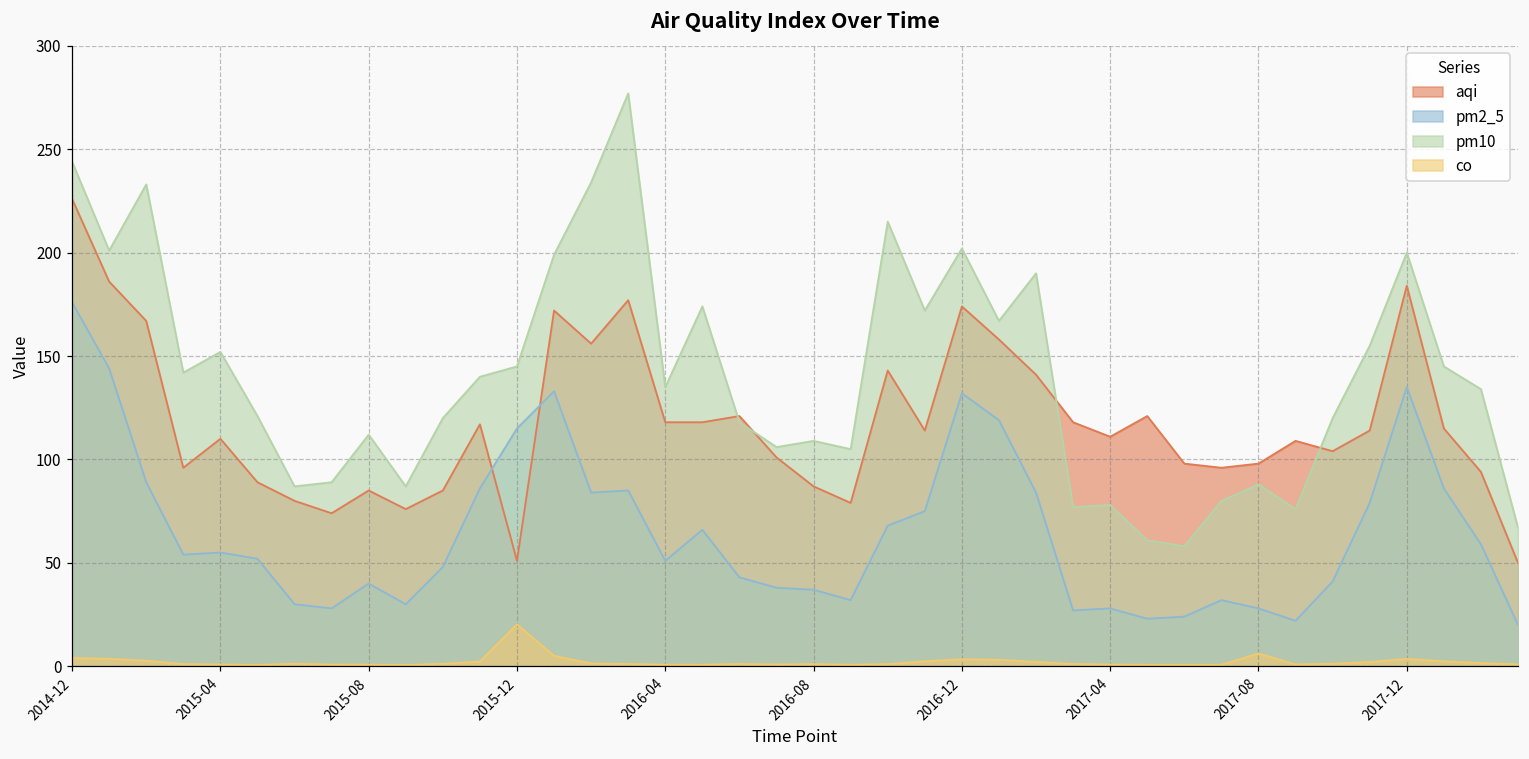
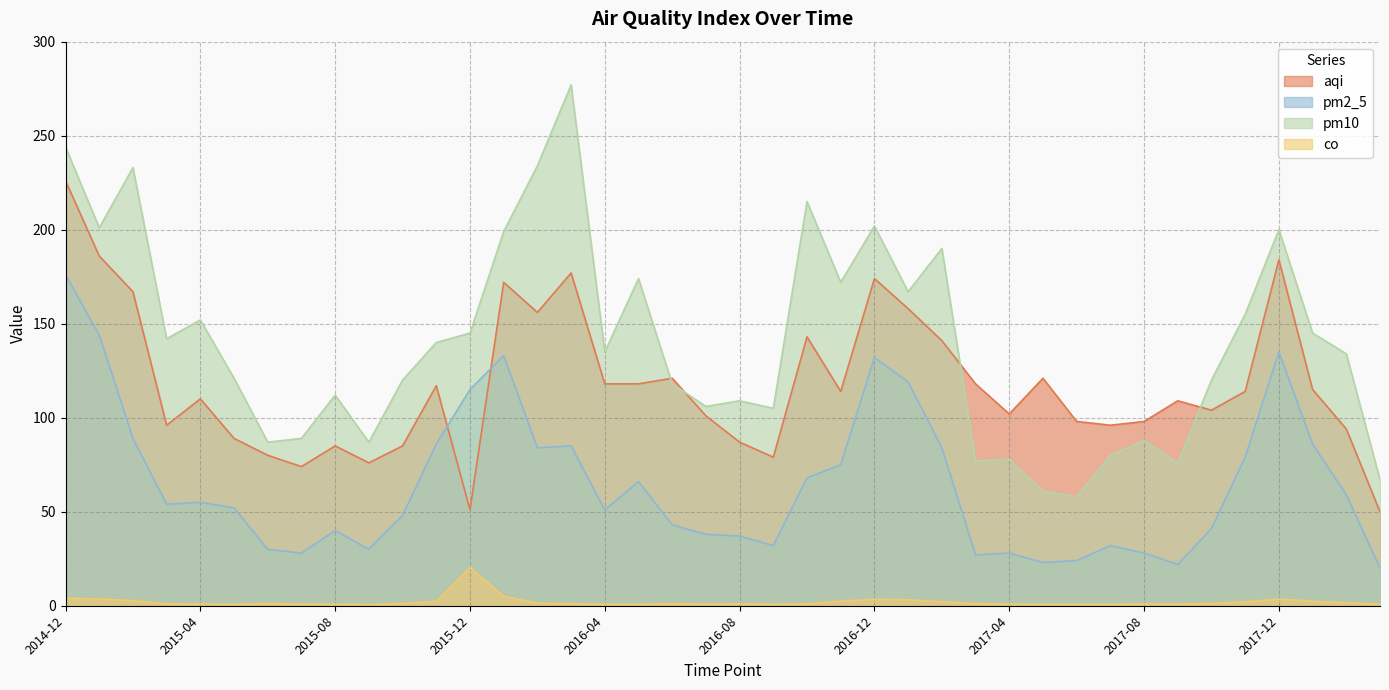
aqi, 2017-04: 111 -> 102
co, 2017-08: 6 -> 1
